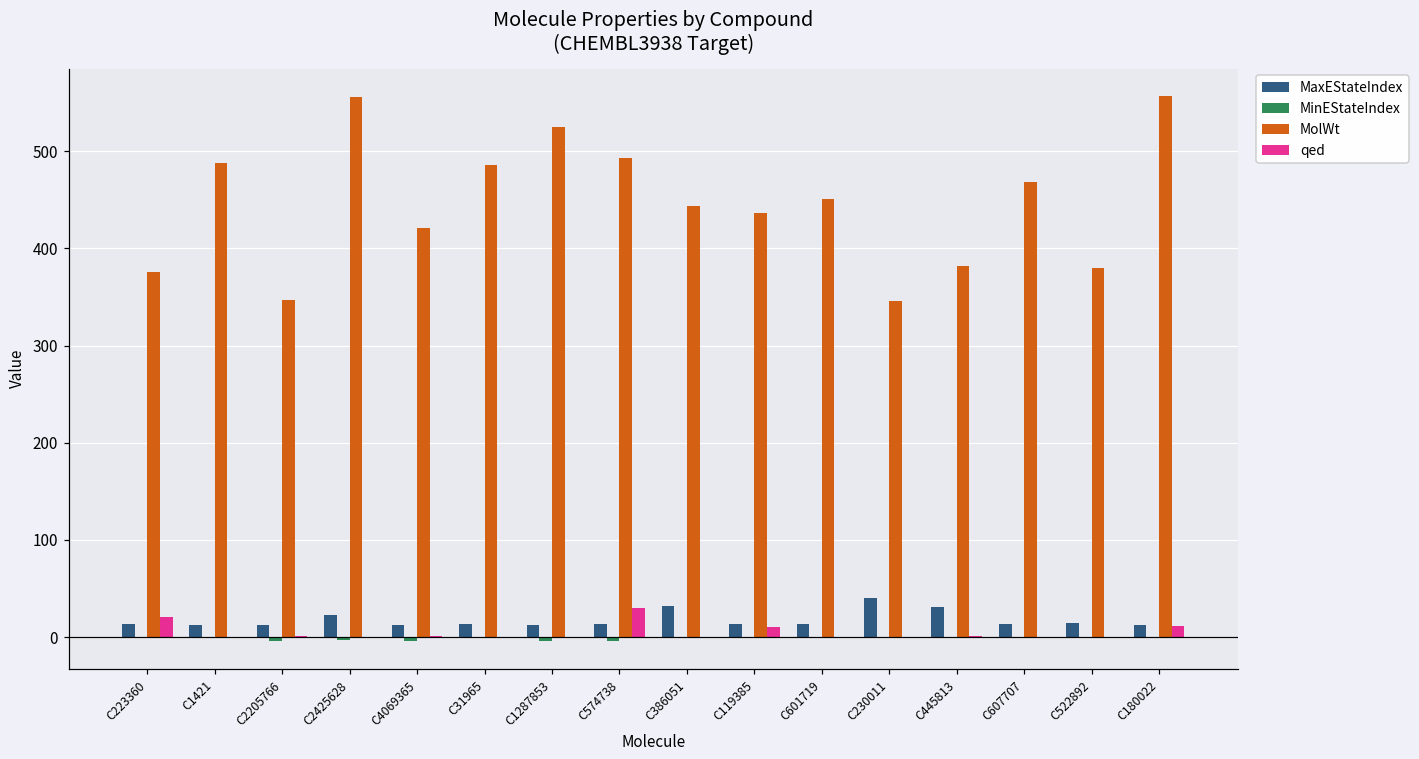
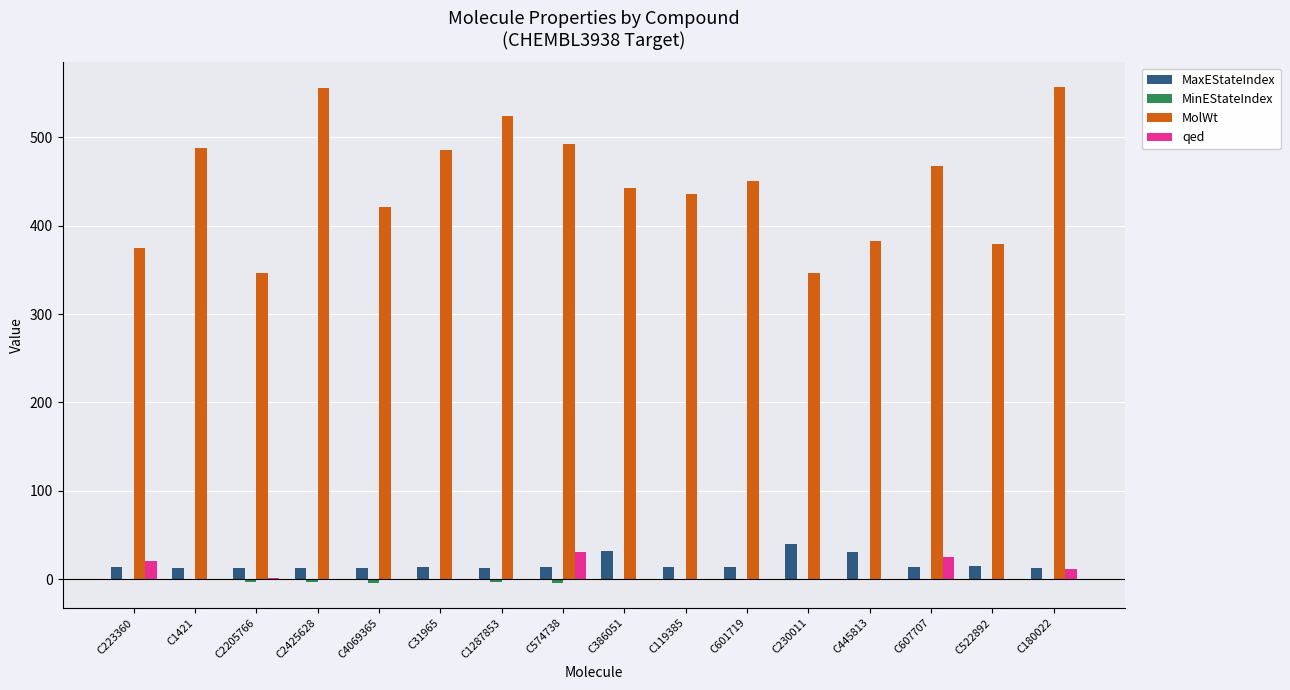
MaxEStateIndex, C2425628: 20 -> 10
qed, C119385: 10 -> 0
qed, C607707: 0 -> 30
